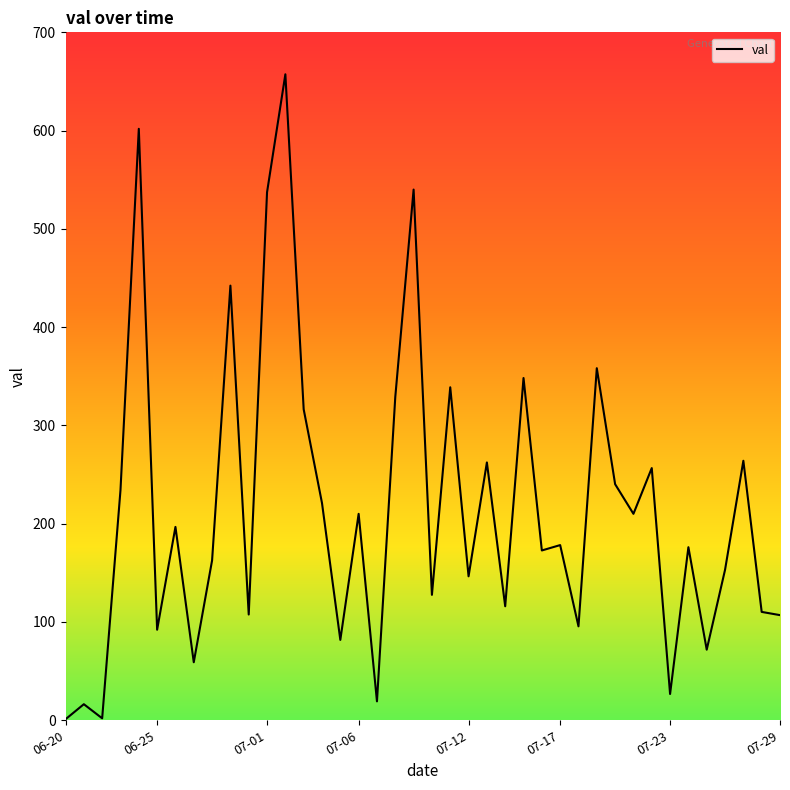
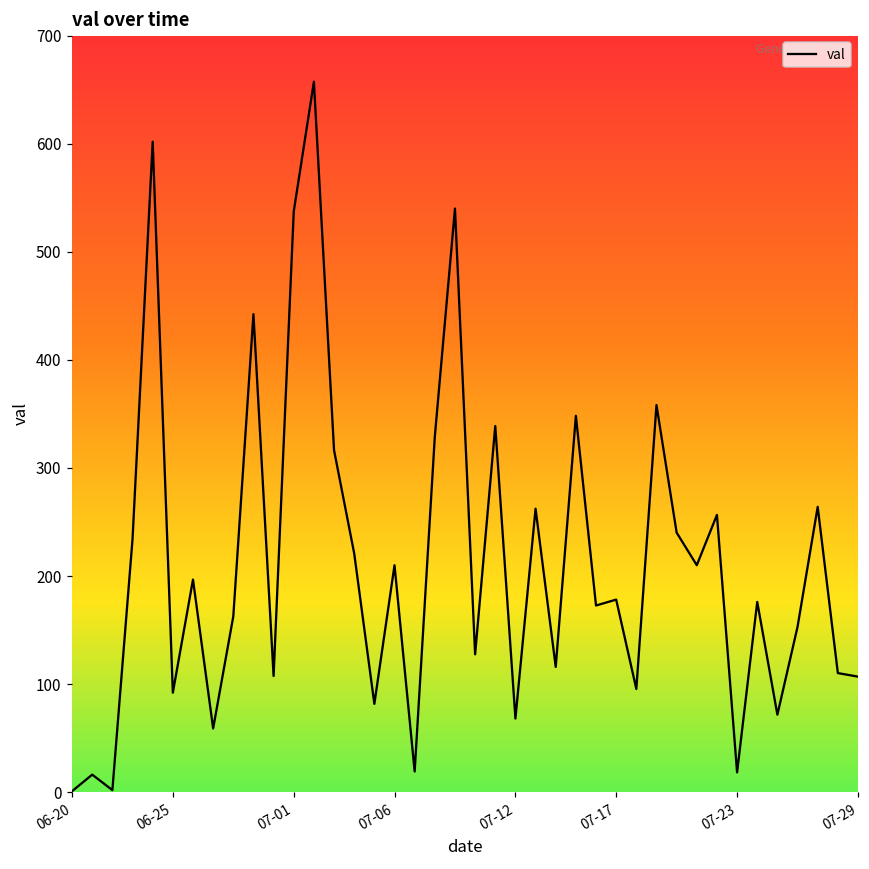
07-12: 150 -> 70
07-23: 30 -> 20
